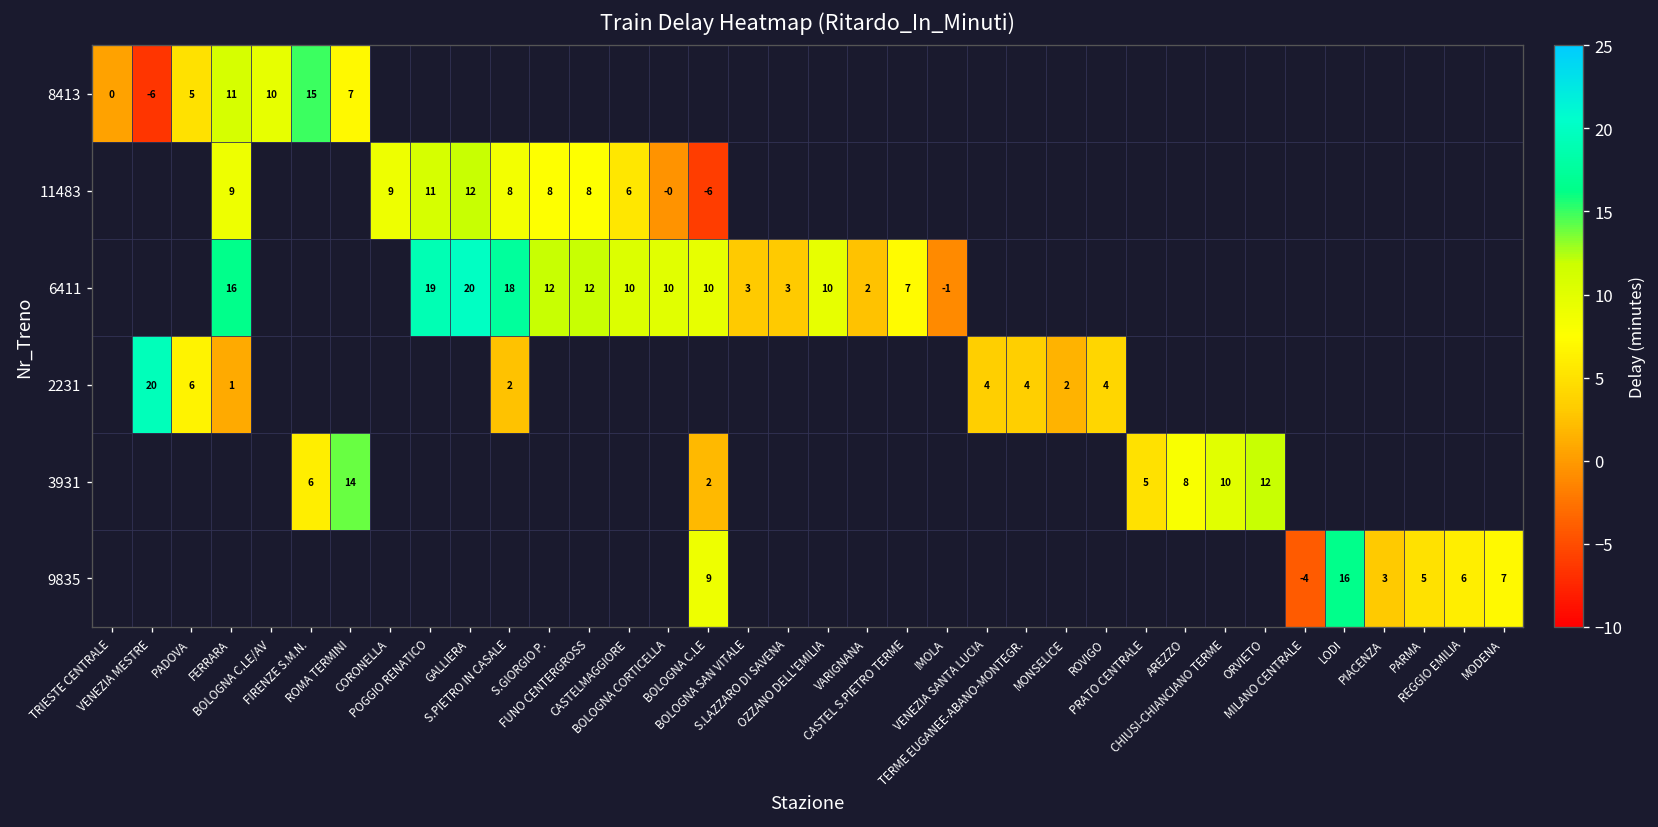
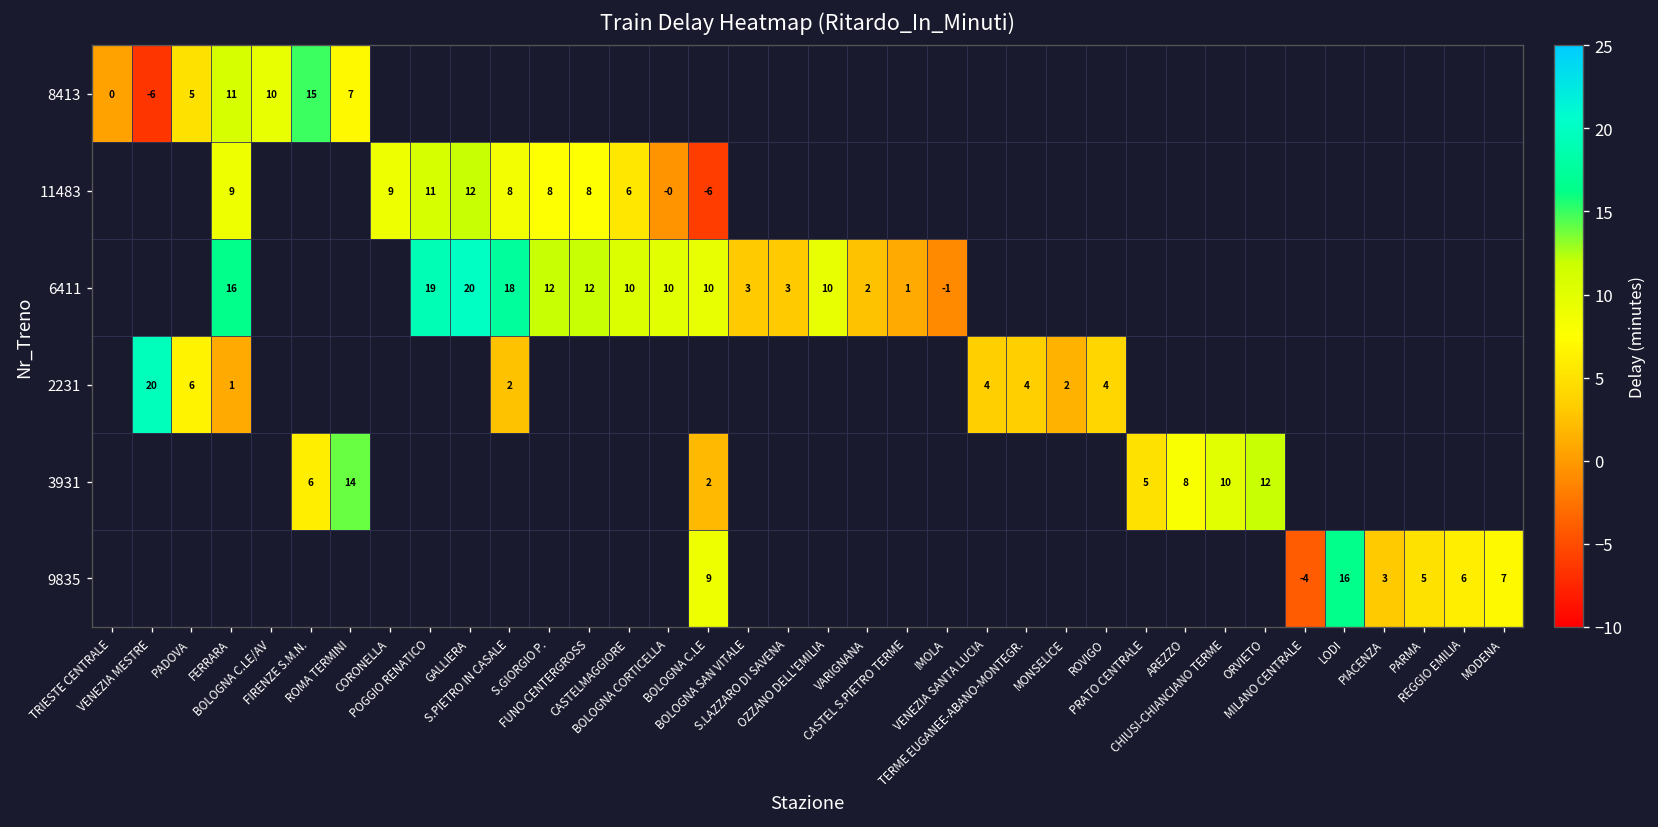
6411, CASTEL S.PIETRO TERME: 7 -> 1
